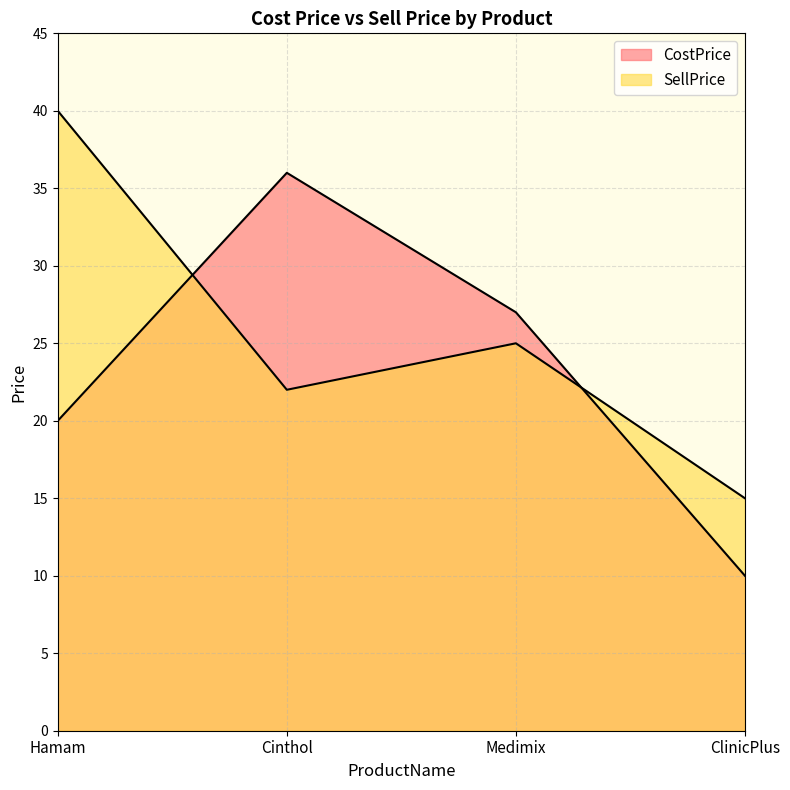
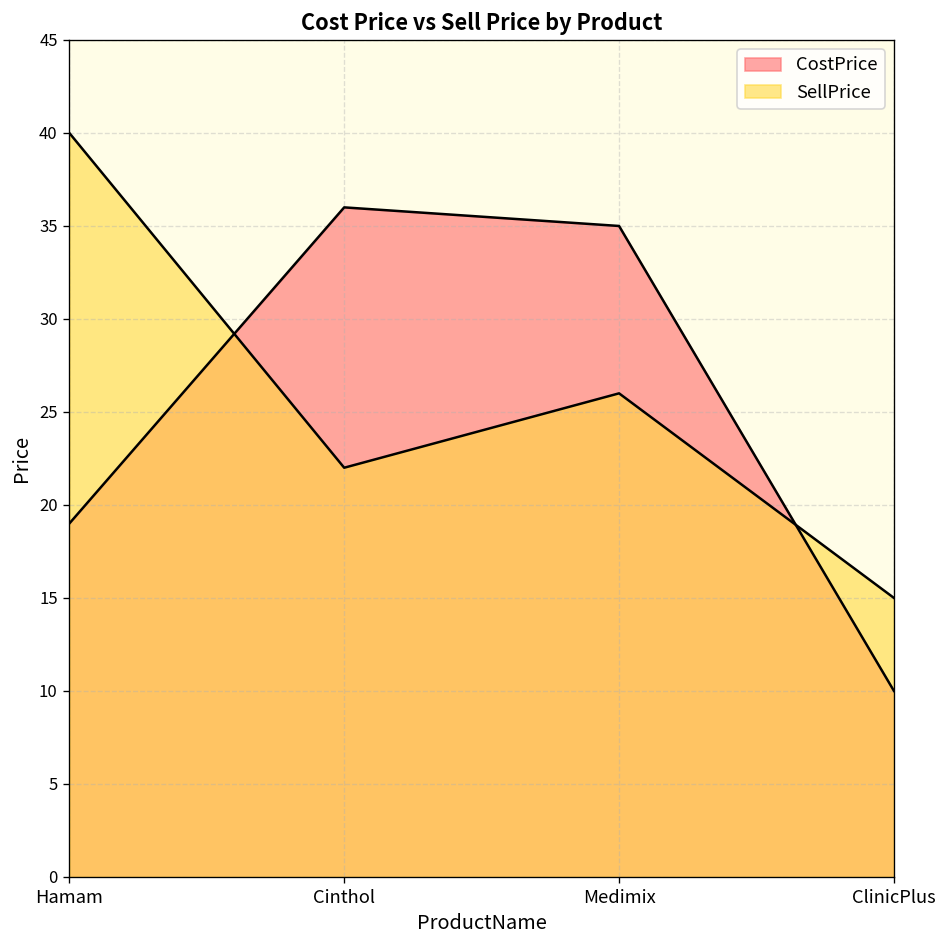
CostPrice, Hamam: 20 -> 19
CostPrice, Medimix: 27 -> 35
SellPrice, Medimix: 25 -> 26
